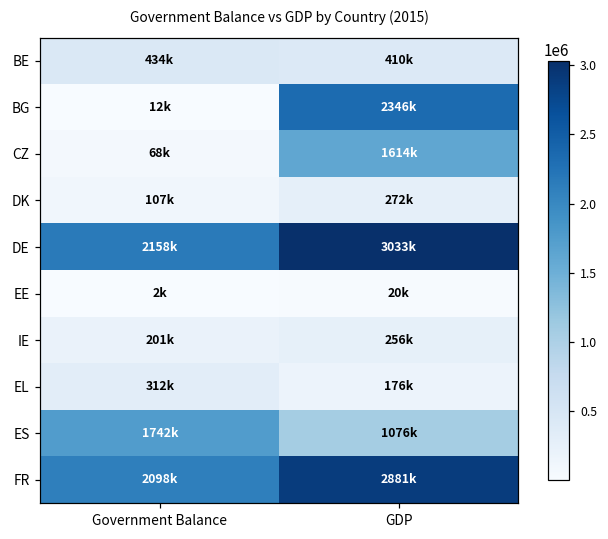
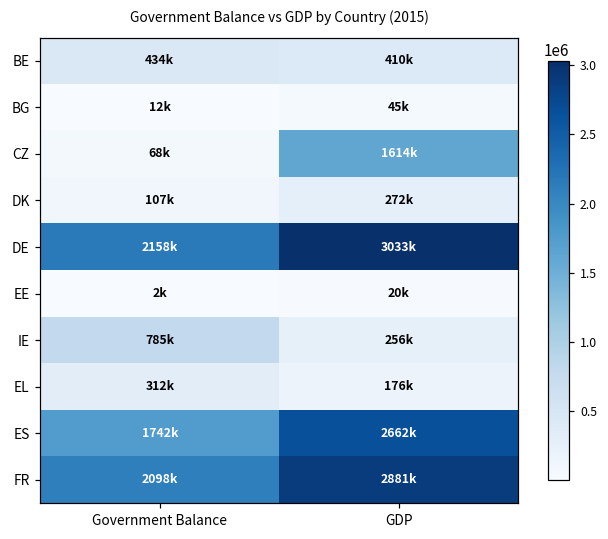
BG, GDP: 2346k -> 45k
IE, Government Balance: 201k -> 785k
ES, GDP: 1076k -> 2662k
